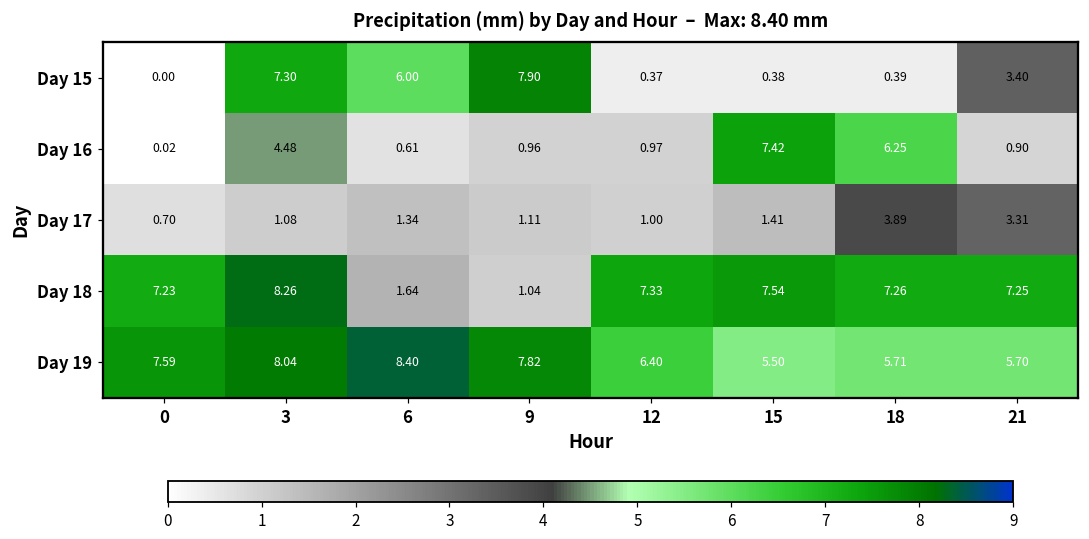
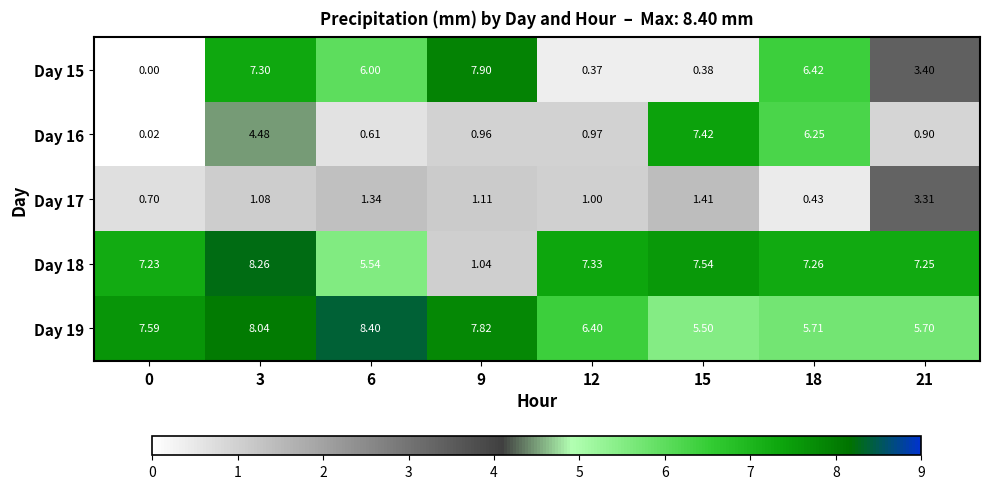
Day 15, 18: 0.39 -> 6.42
Day 17, 18: 3.89 -> 0.43
Day 18, 6: 1.64 -> 5.54
